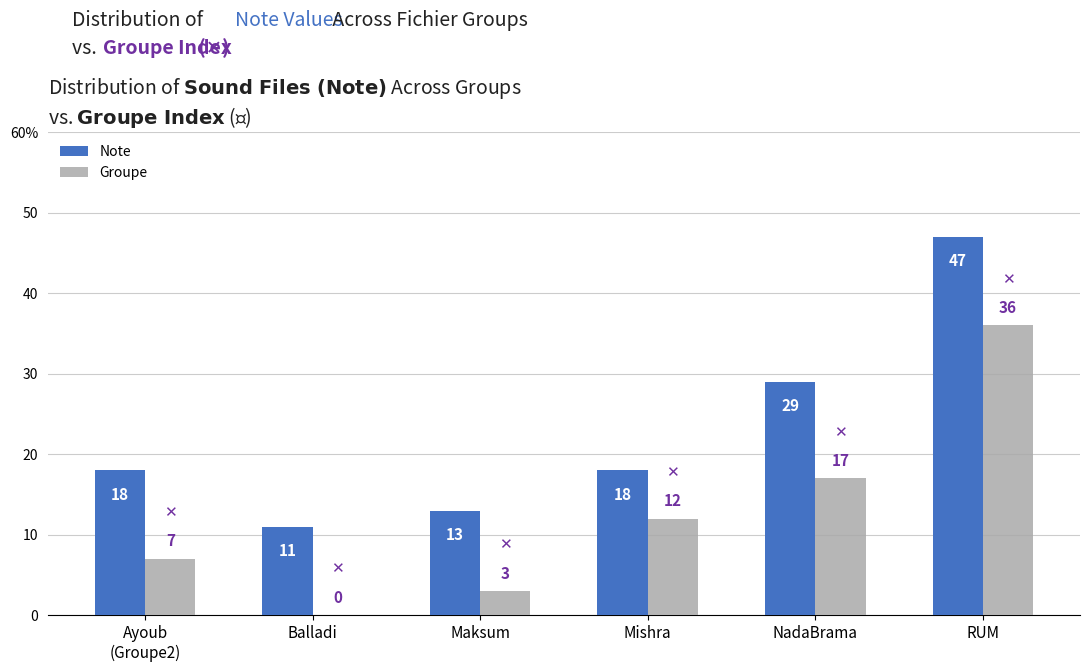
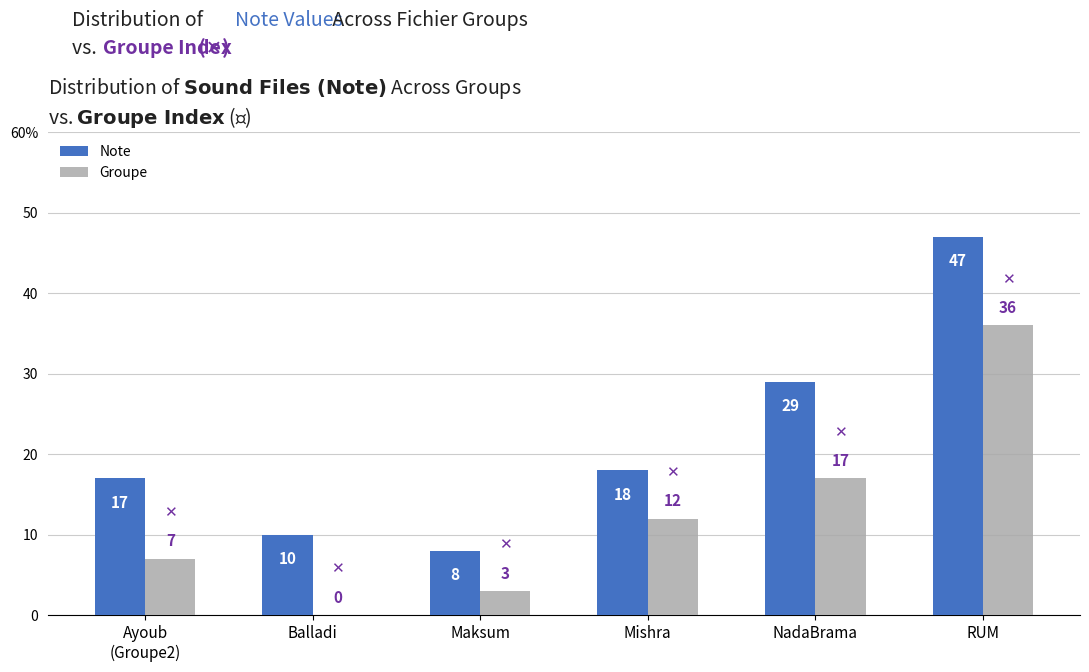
Note, Ayoub (Groupe2): 18 -> 17
Note, Balladi: 11 -> 10
Note, Maksum: 13 -> 8
